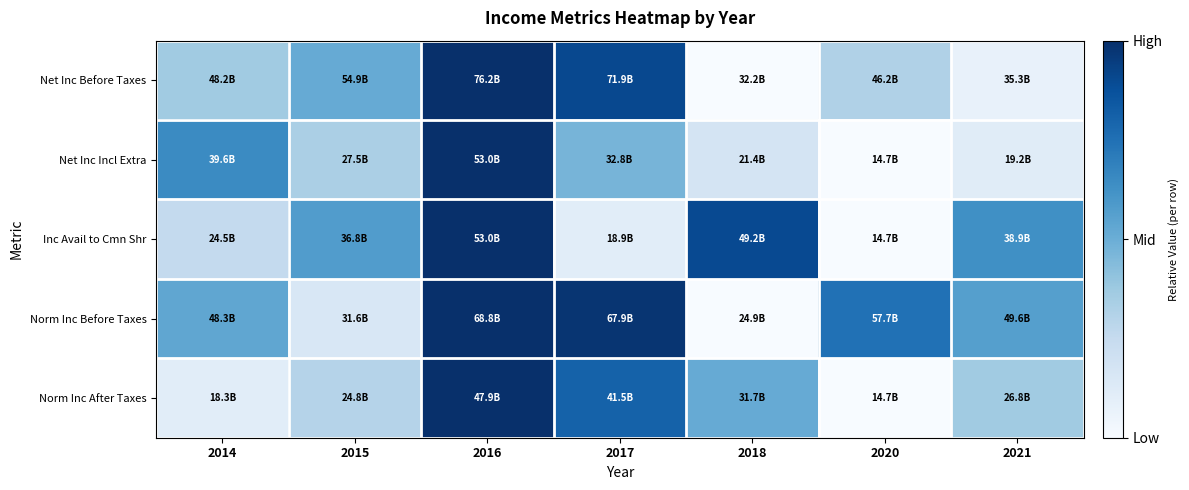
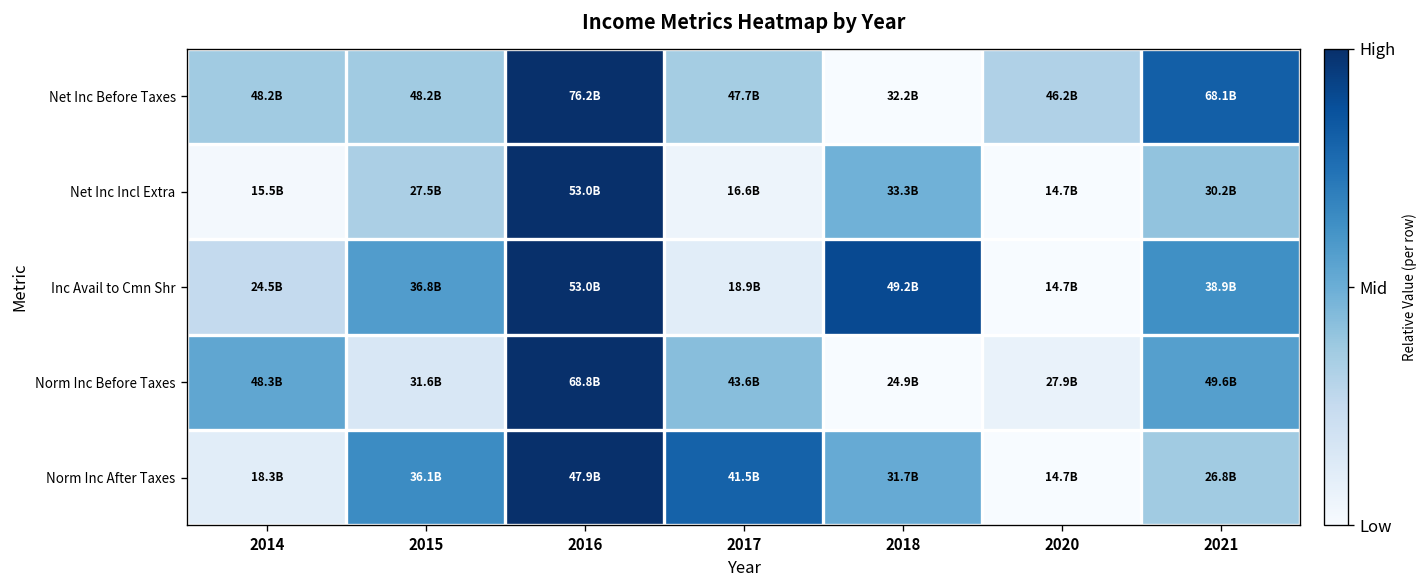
Net Inc Before Taxes, 2015: 54.9B -> 48.2B
Net Inc Before Taxes, 2017: 71.9B -> 47.7B
Net Inc Before Taxes, 2021: 35.3B -> 68.1B
Net Inc Incl Extra, 2014: 39.6B -> 15.5B
Net Inc Incl Extra, 2017: 32.8B -> 16.6B
Net Inc Incl Extra, 2018: 21.4B -> 33.3B
Net Inc Incl Extra, 2021: 19.2B -> 30.2B
Norm Inc Before Taxes, 2017: 67.9B -> 43.6B
Norm Inc Before Taxes, 2020: 57.7B -> 27.9B
Norm Inc After Taxes, 2015: 24.8B -> 36.1B
